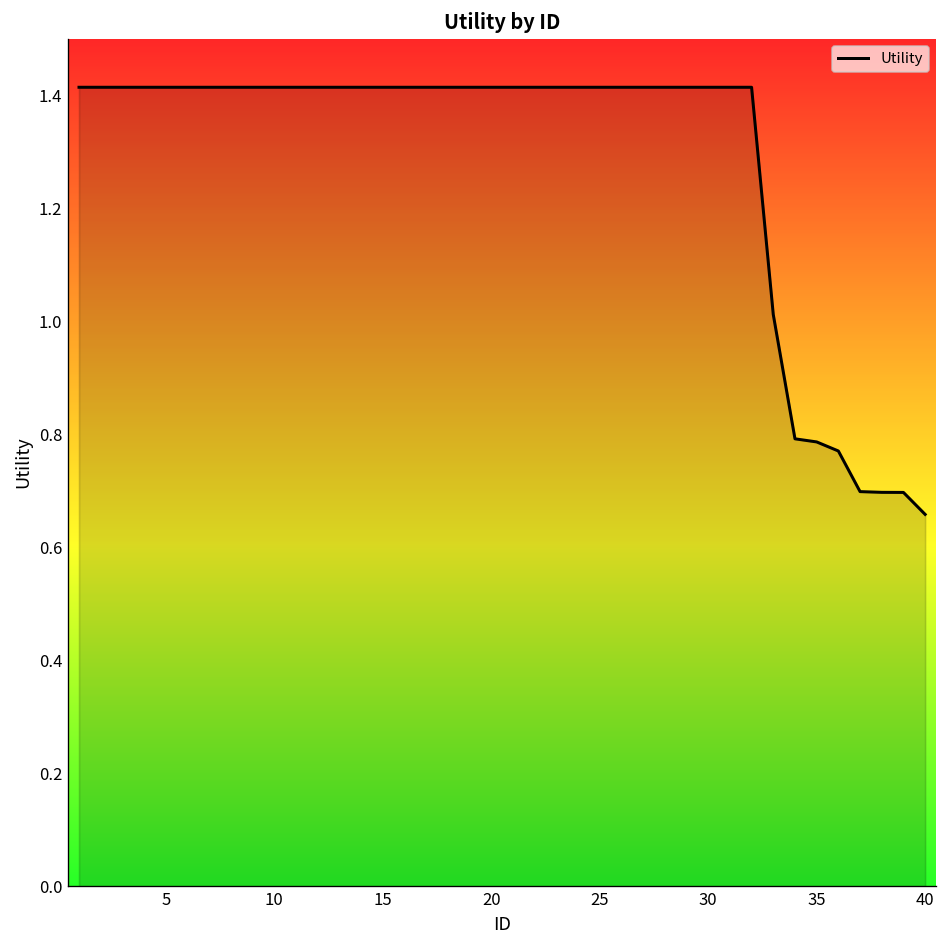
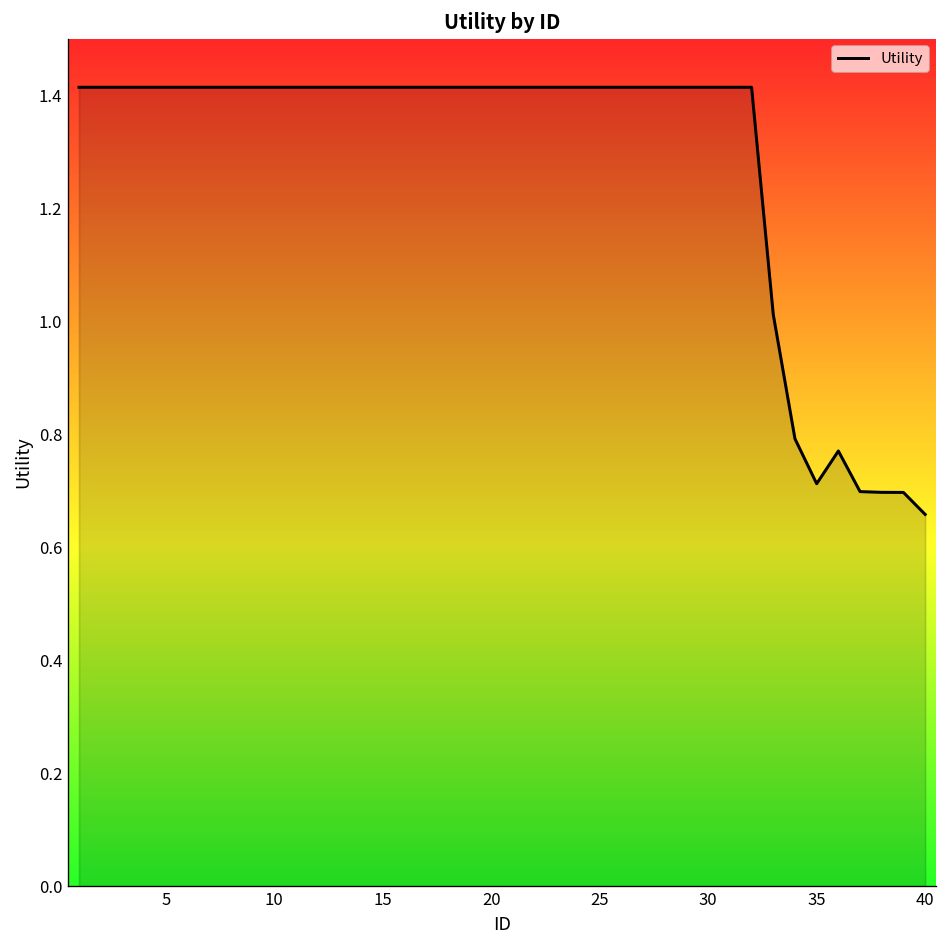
35: 0.79 -> 0.71
